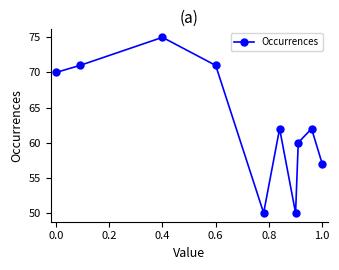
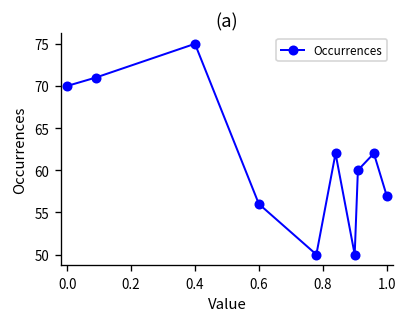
0.6: 71 -> 56
